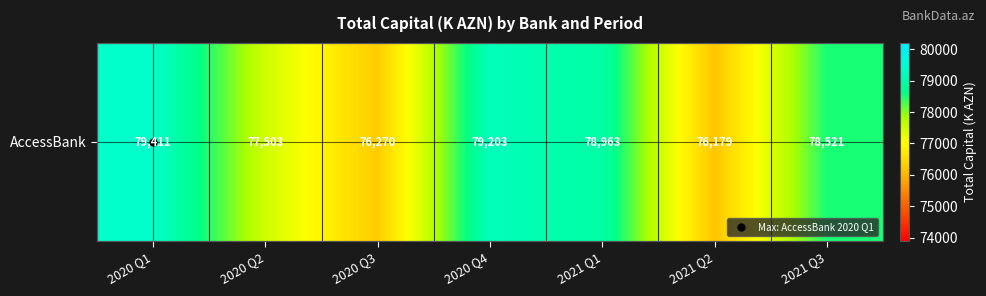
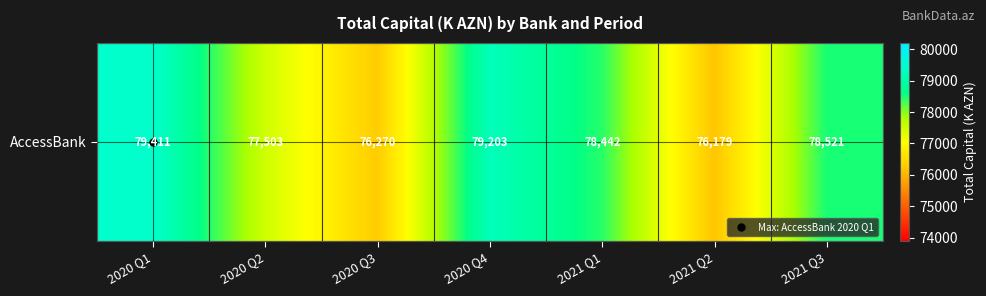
AccessBank, 2021 Q1: 78,963 -> 78,442
